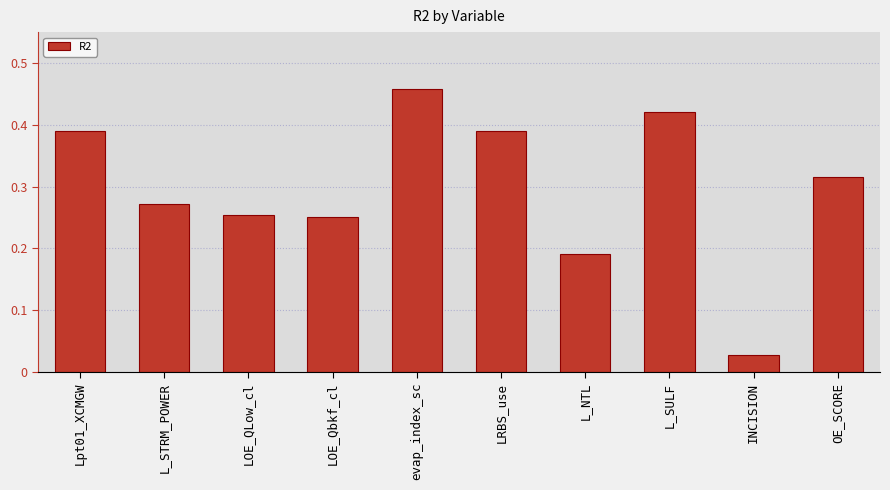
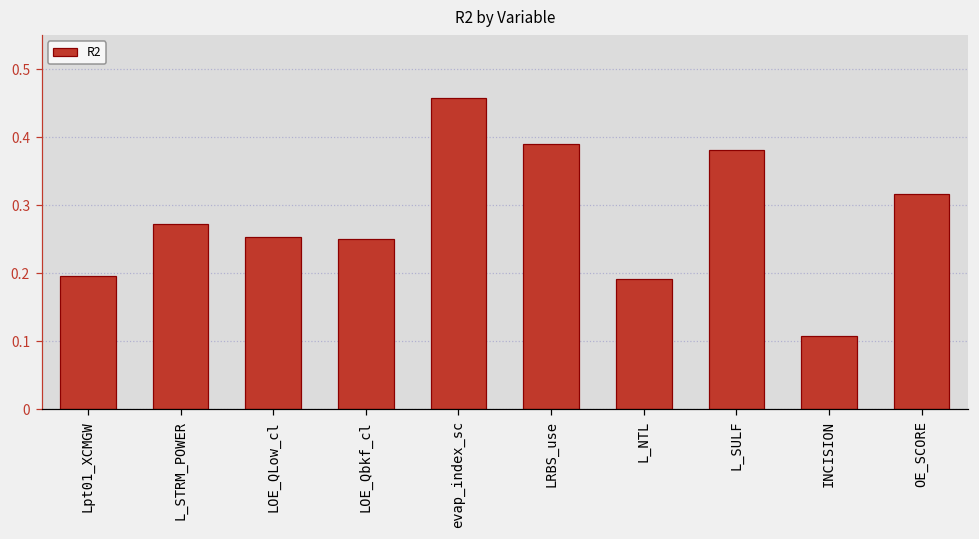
Lpt01_XCMGW: 0.39 -> 0.20
L_SULF: 0.42 -> 0.38
INCISION: 0.03 -> 0.11
